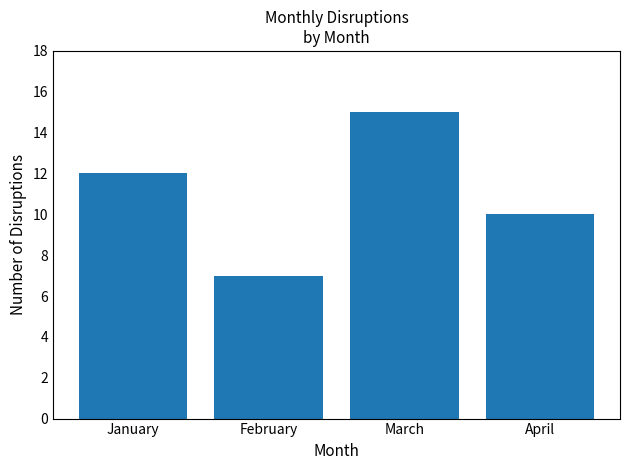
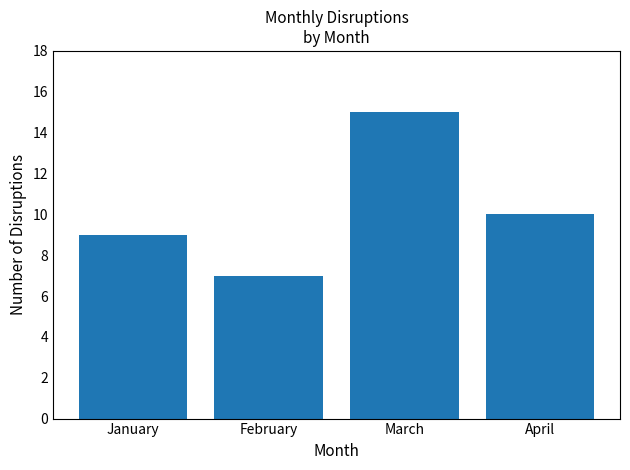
January: 12 -> 9
